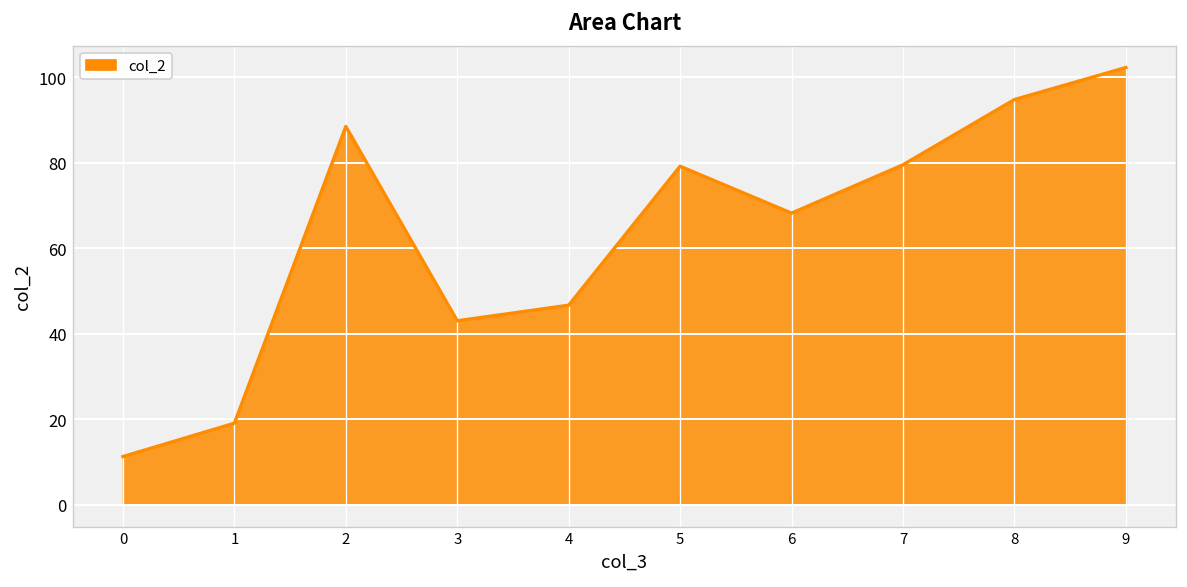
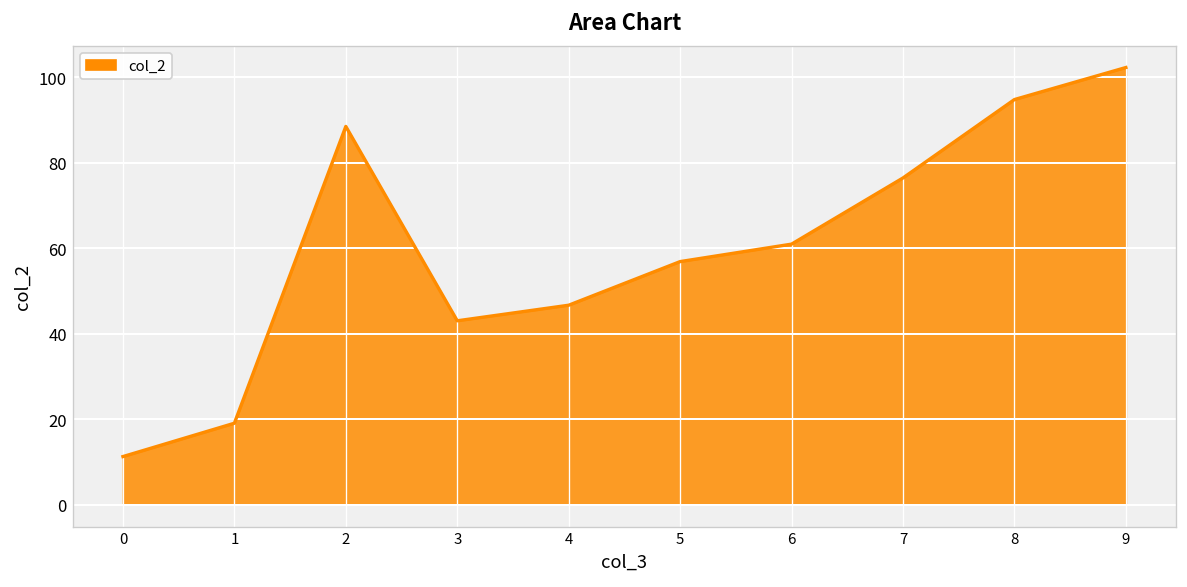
5: 79 -> 57
6: 68 -> 61
7: 80 -> 76
